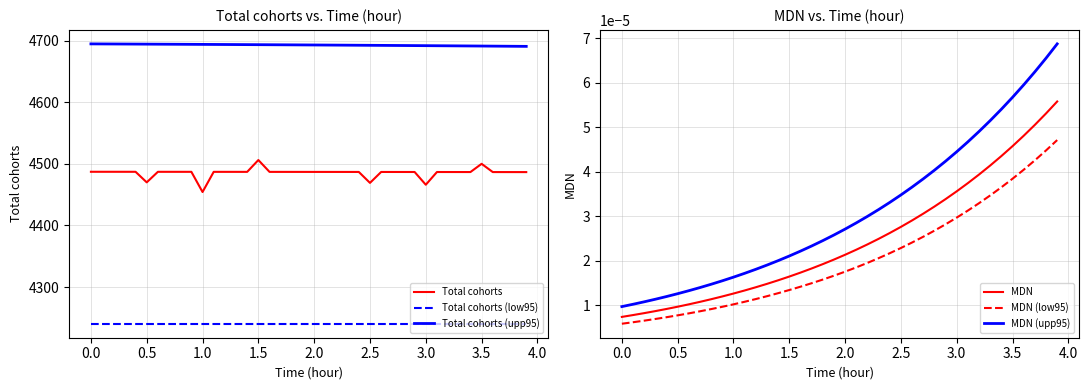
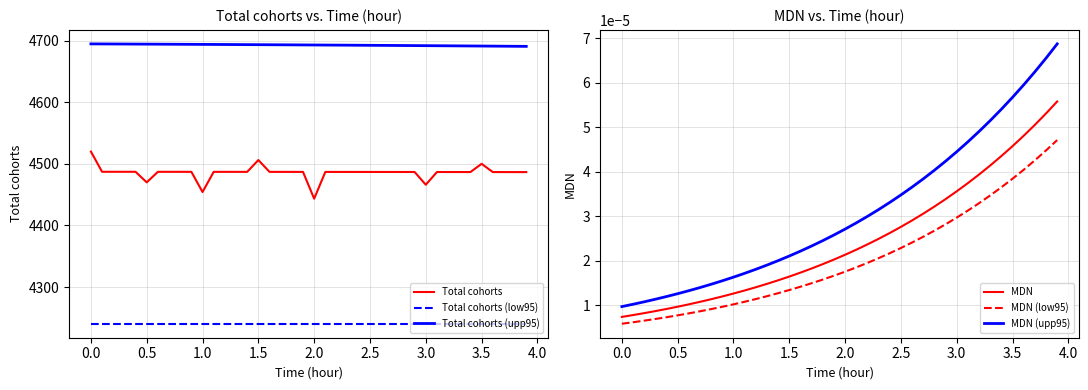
Total cohorts vs. Time (hour), Total cohorts, 0.0: 4490 -> 4520
Total cohorts vs. Time (hour), Total cohorts, 2.0: 4490 -> 4440
Total cohorts vs. Time (hour), Total cohorts, 2.5: 4470 -> 4490
